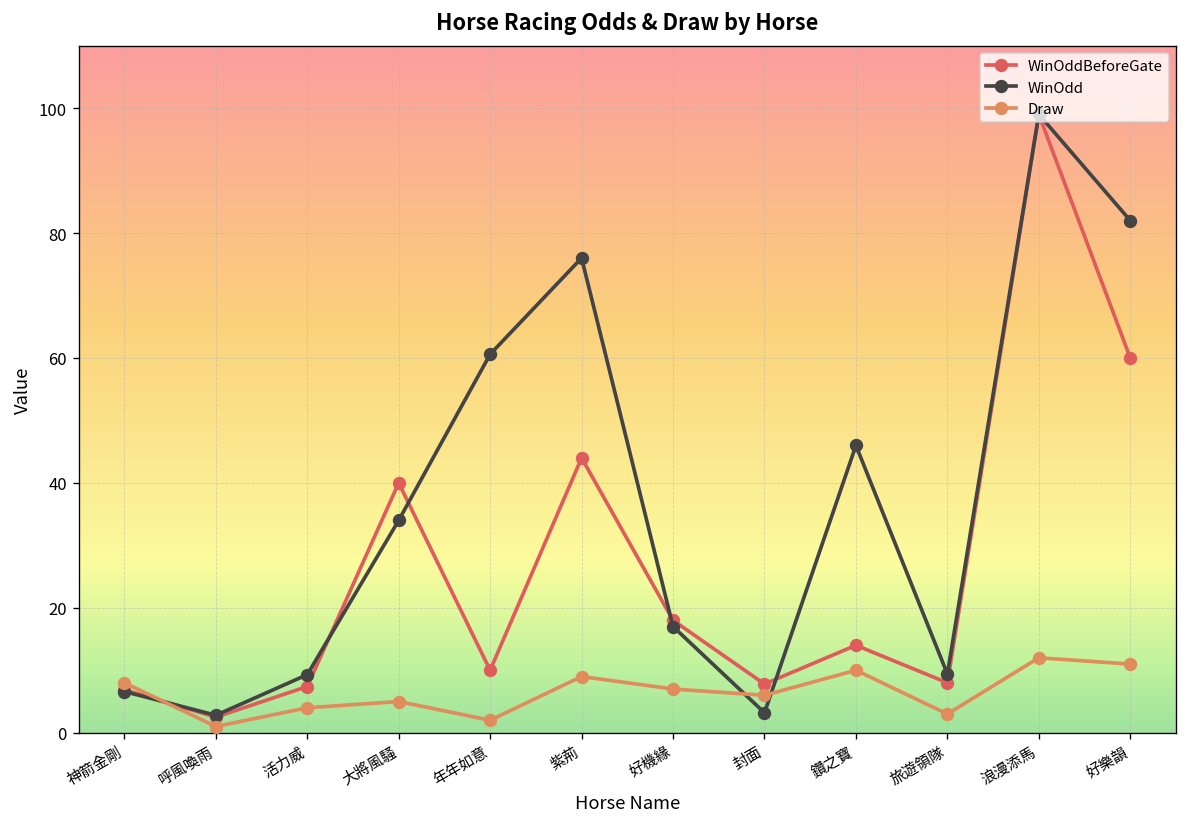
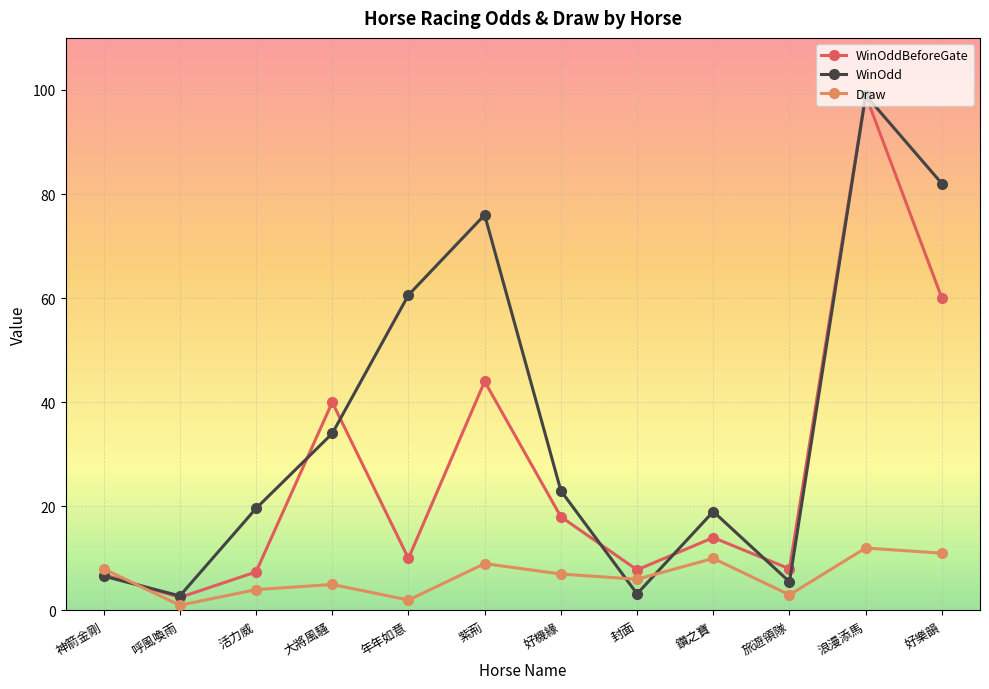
WinOdd, 活力威: 9 -> 20
WinOdd, 好機緣: 17 -> 23
WinOdd, 鑽之寶: 46 -> 19
WinOdd, 旅遊領隊: 9 -> 6
